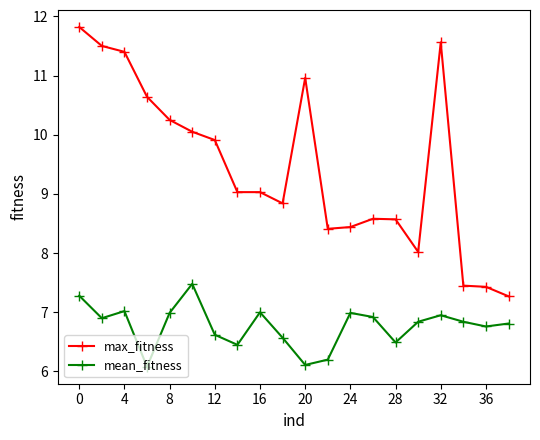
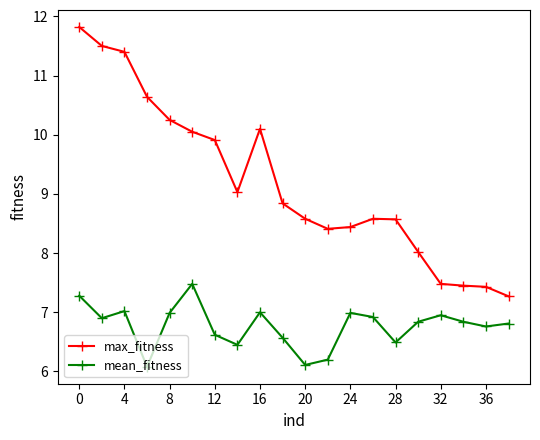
max_fitness, 16: 9.0 -> 10.1
max_fitness, 20: 11.0 -> 8.6
max_fitness, 32: 11.6 -> 7.5
